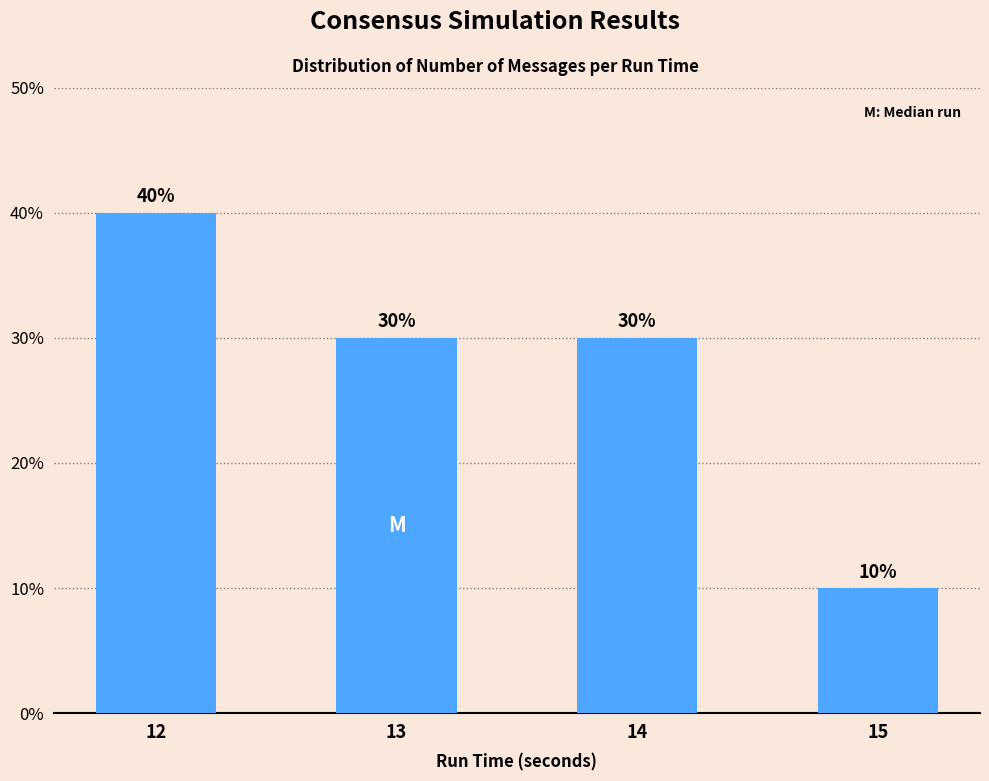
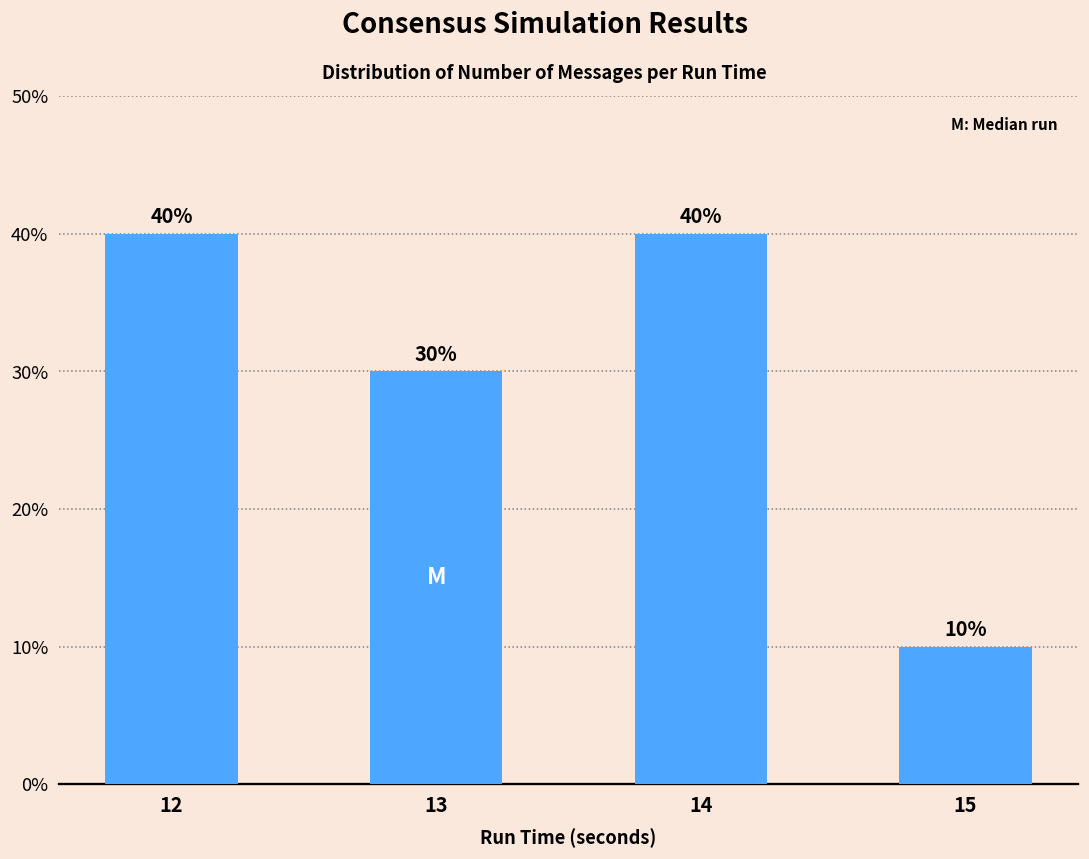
14: 30% -> 40%
